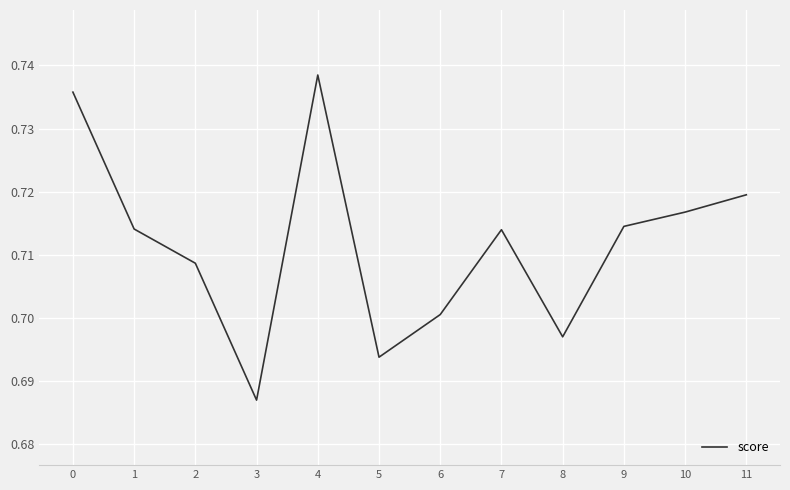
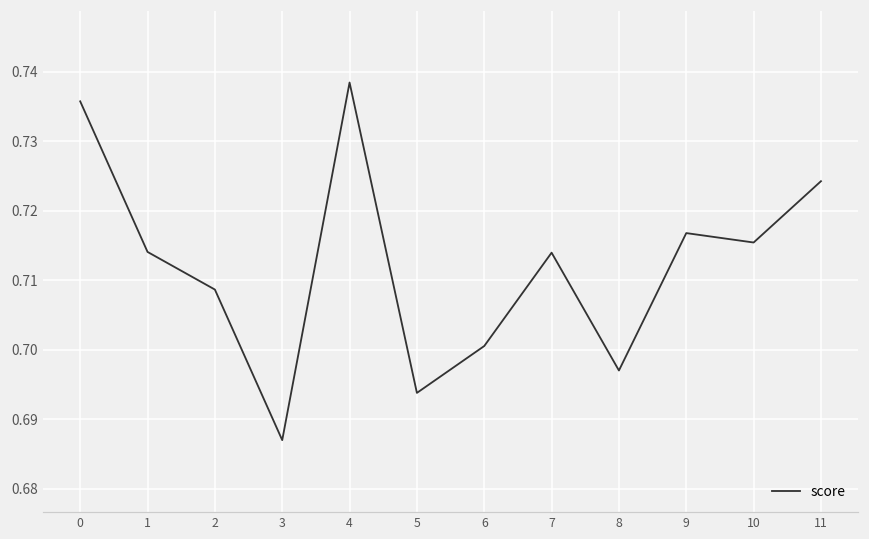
9: 0.715 -> 0.717
10: 0.717 -> 0.715
11: 0.720 -> 0.724
